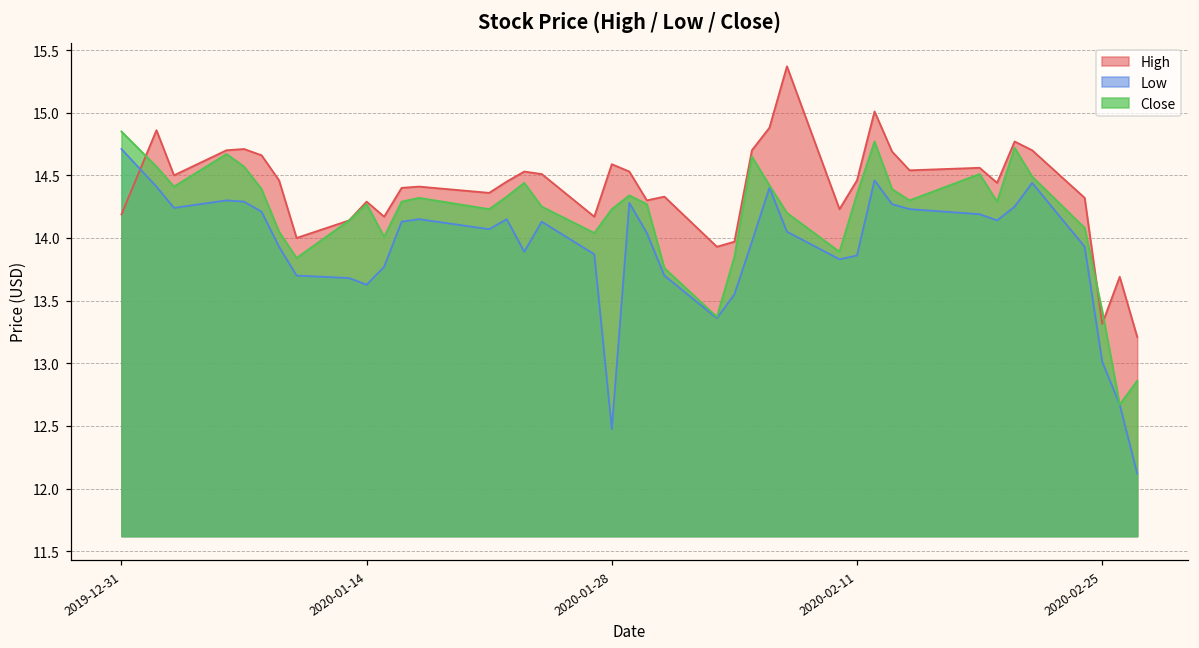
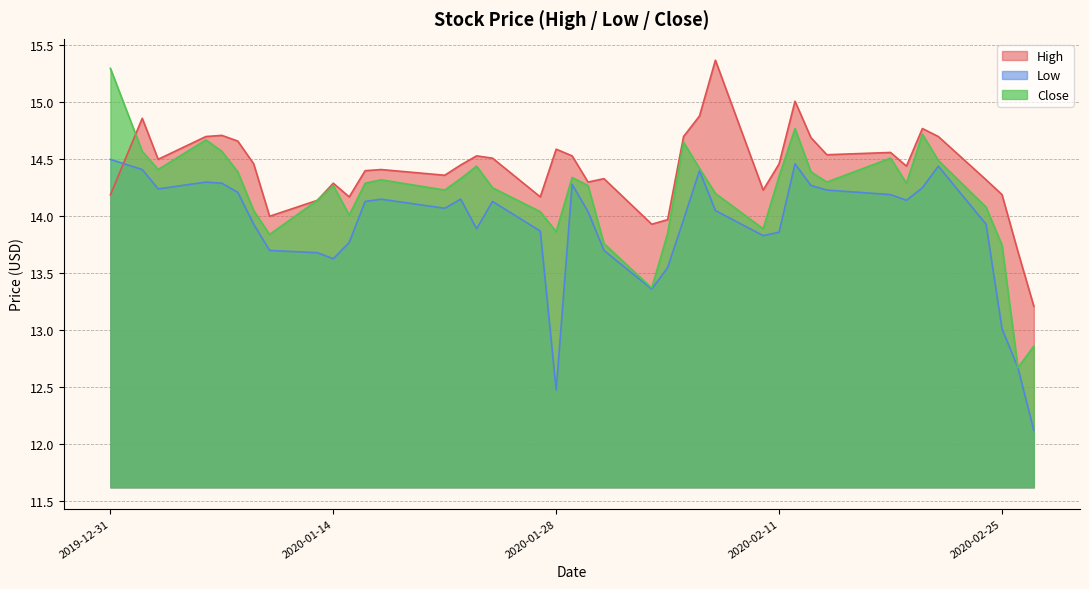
Low, 2019-12-31: 14.71 -> 14.50
Close, 2019-12-31: 14.85 -> 15.30
Close, 2020-01-28: 14.23 -> 13.86
High, 2020-02-25: 13.31 -> 14.19
Close, 2020-02-25: 13.42 -> 13.75
